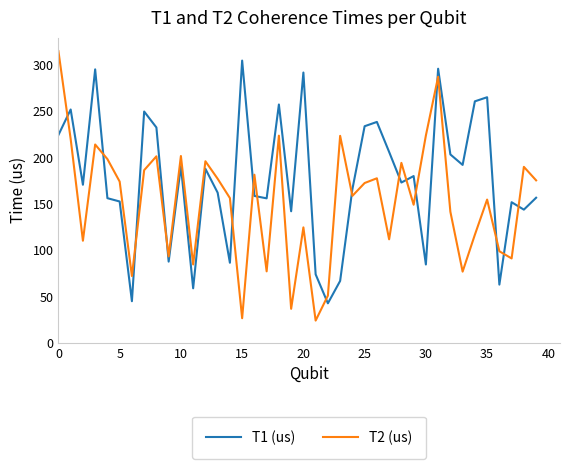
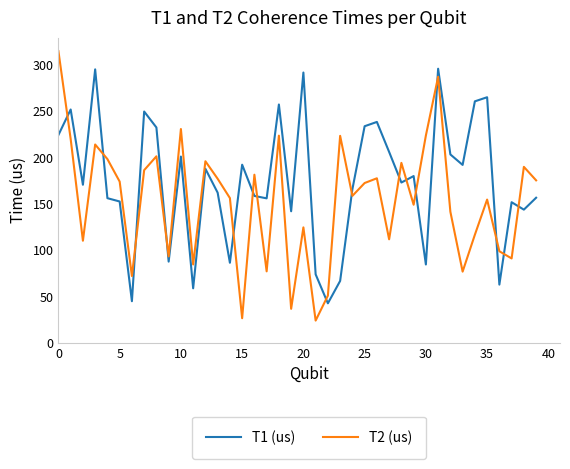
T1 (us), 10: 190 -> 200
T2 (us), 10: 200 -> 230
T1 (us), 15: 300 -> 190
